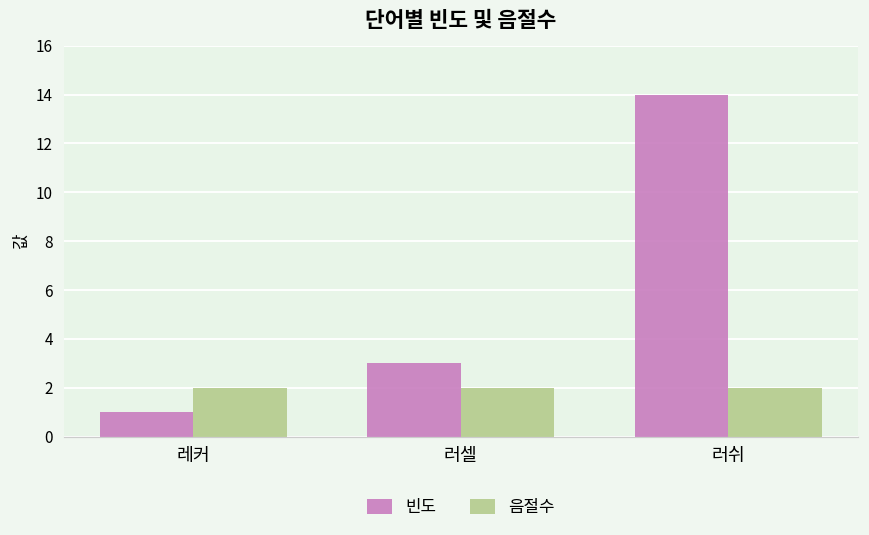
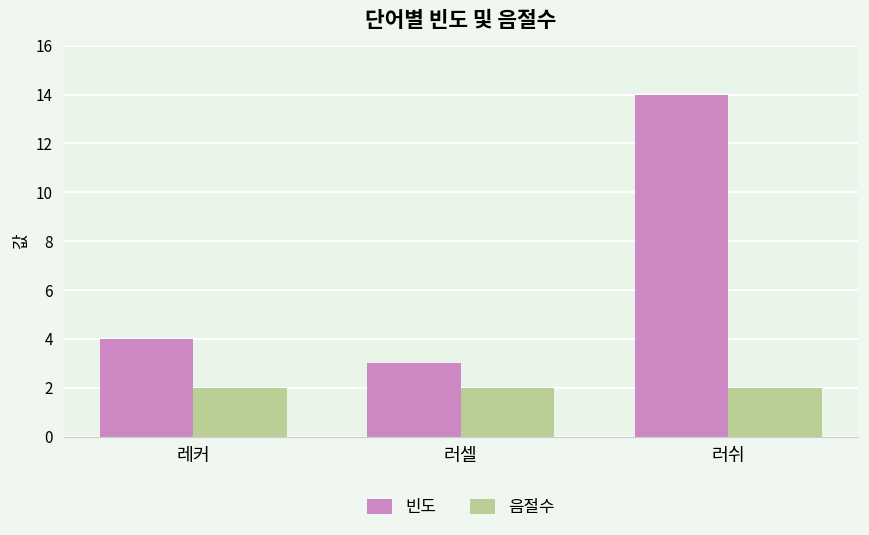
빈도, 레커: 1 -> 4
